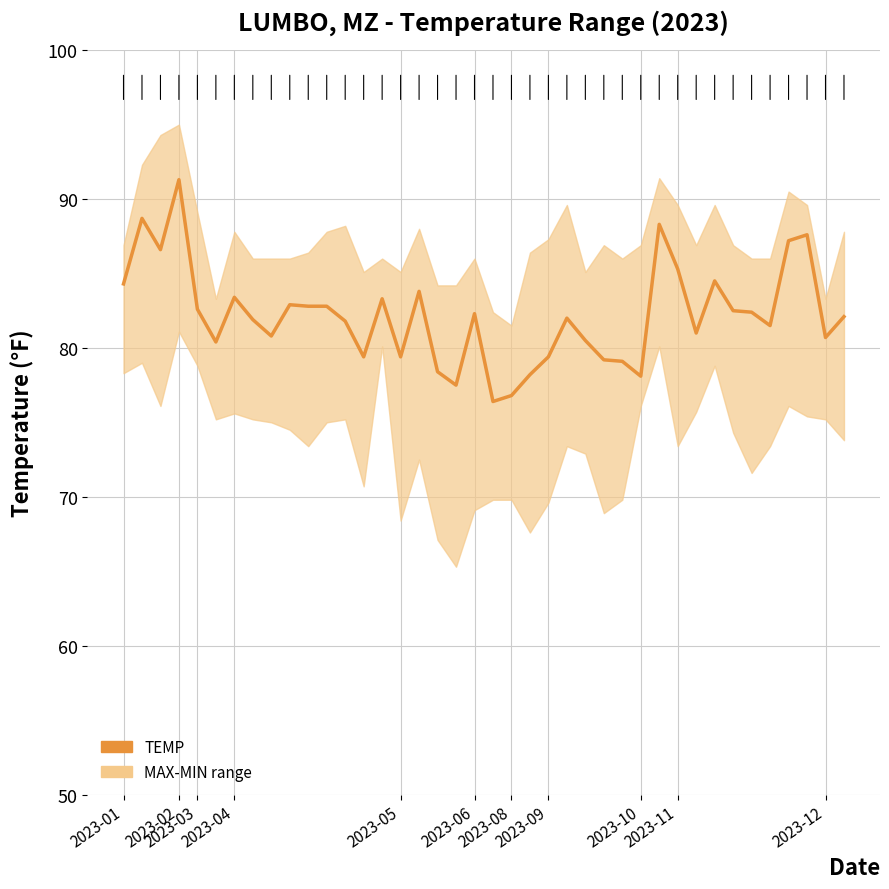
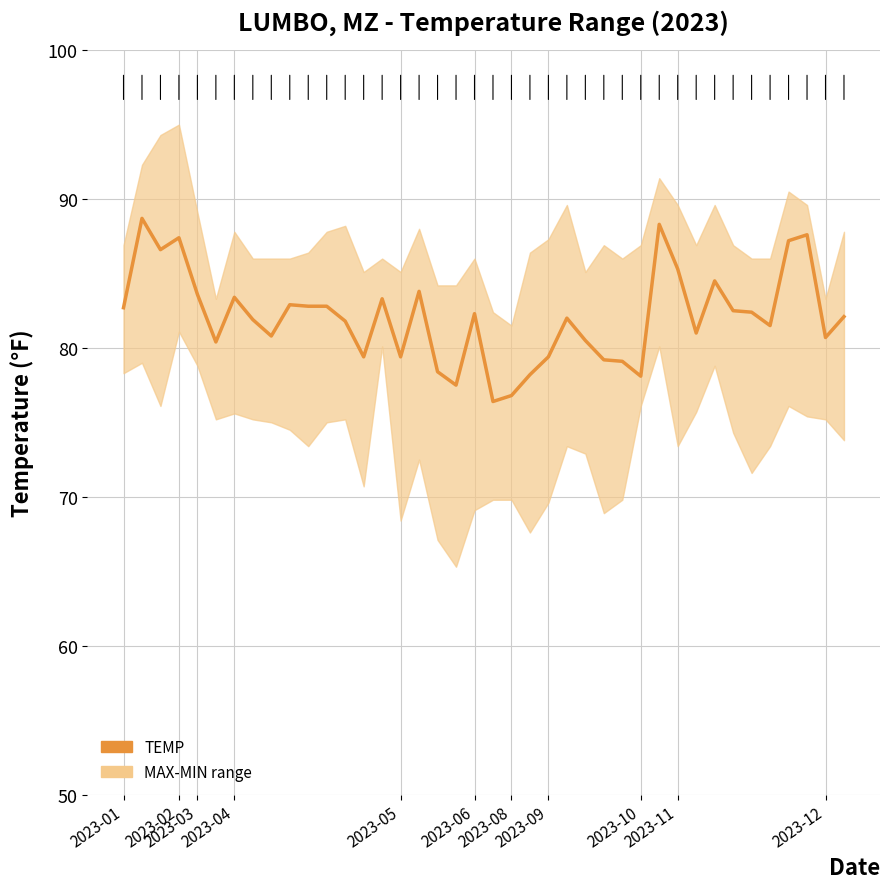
TEMP, 2023-01: 84.3 -> 82.7
TEMP, 2023-02: 91.3 -> 87.4
TEMP, 2023-03: 82.6 -> 83.6
